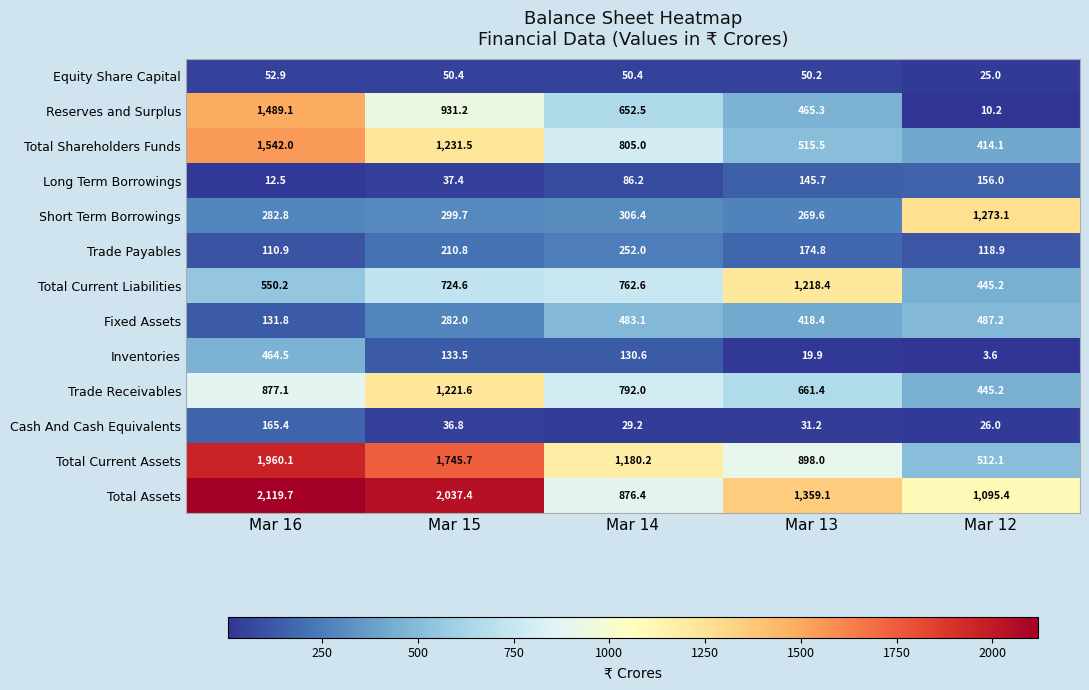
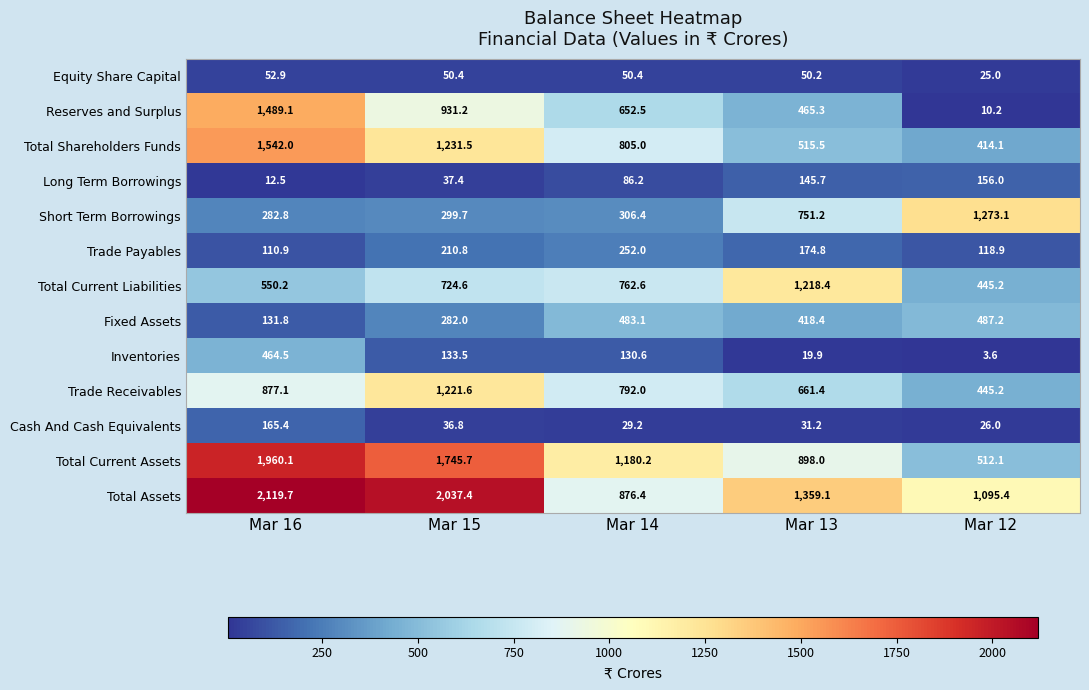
Short Term Borrowings, Mar 13: 269.6 -> 751.2
